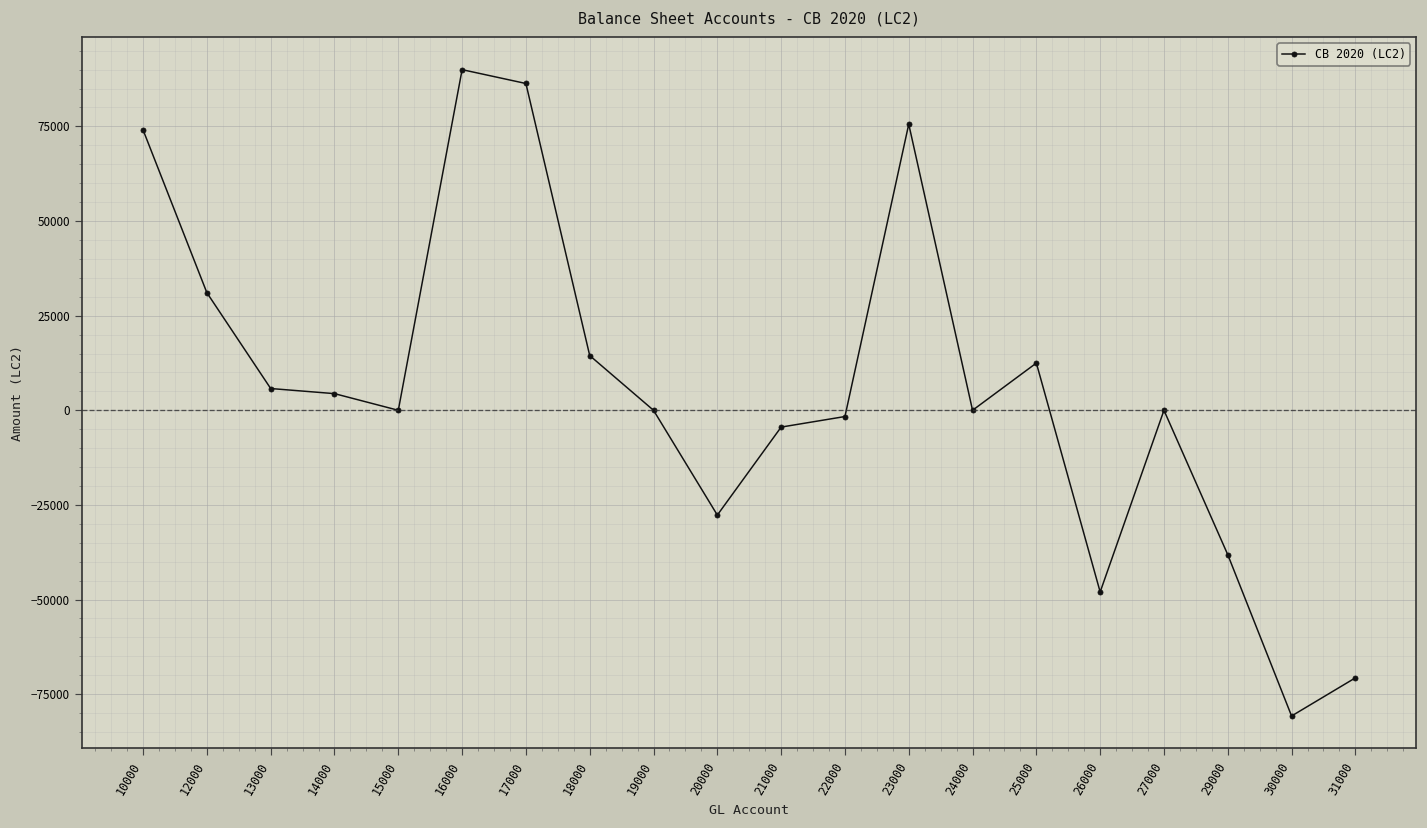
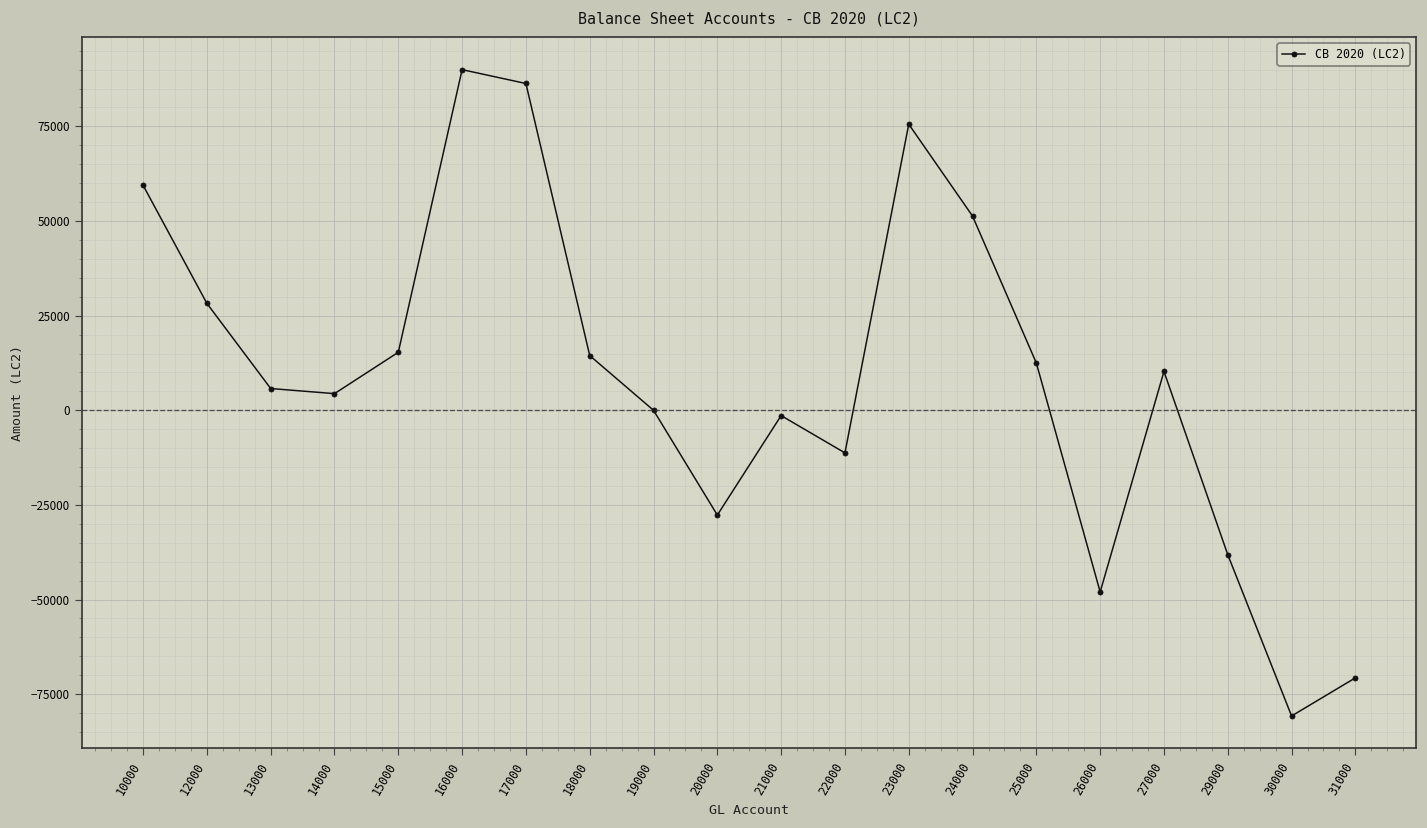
10000: 74000 -> 59000
12000: 31000 -> 28000
15000: 0 -> 15000
21000: -4000 -> -1000
22000: -2000 -> -11000
24000: 0 -> 51000
27000: 0 -> 10000
